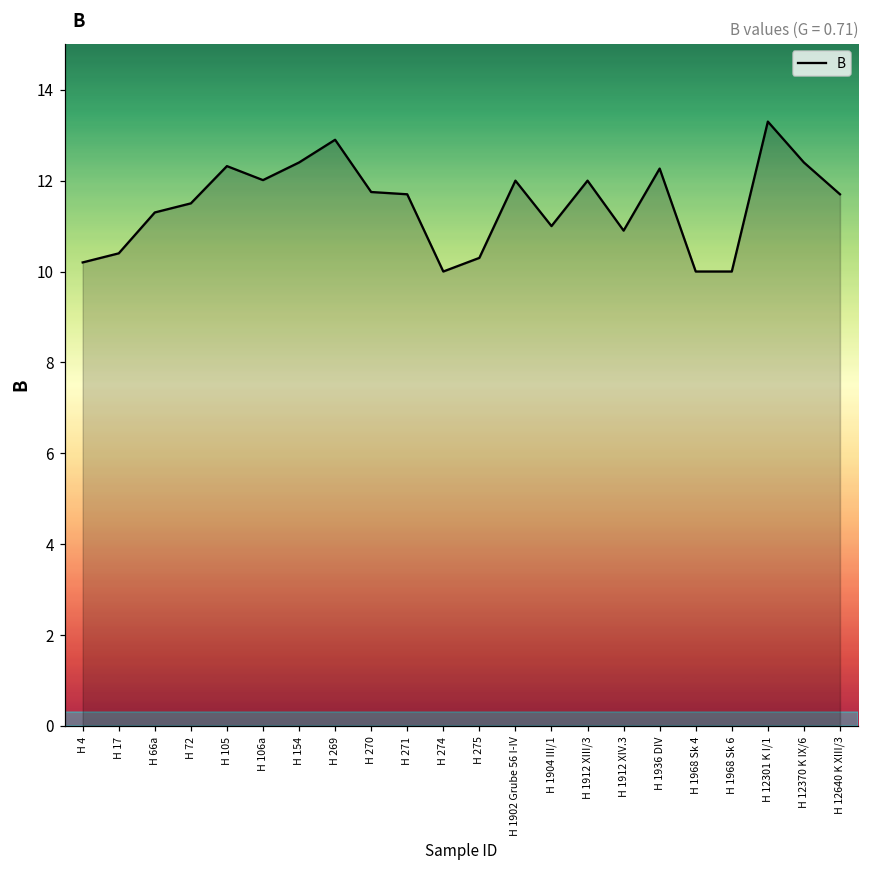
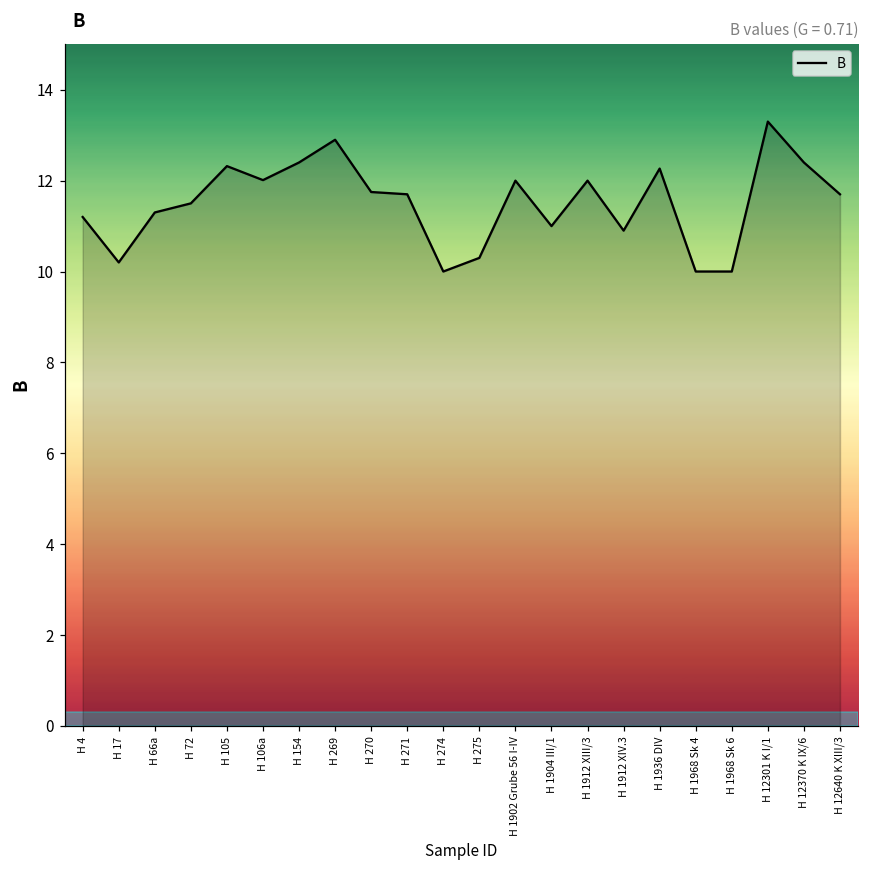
H 4: 10.2 -> 11.2
H 17: 10.4 -> 10.2
